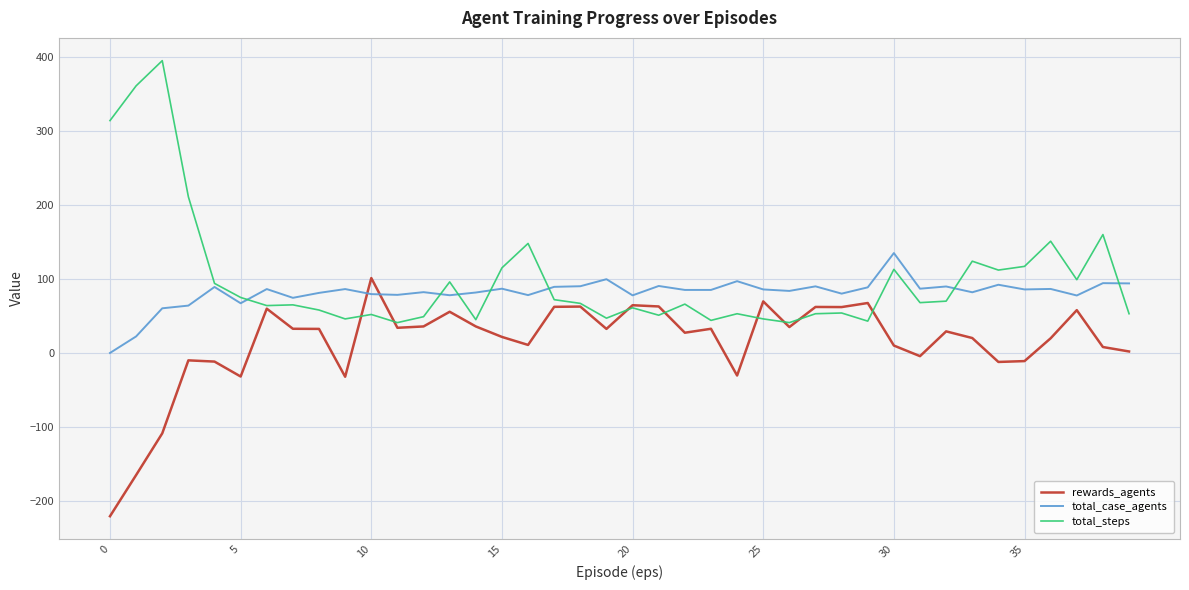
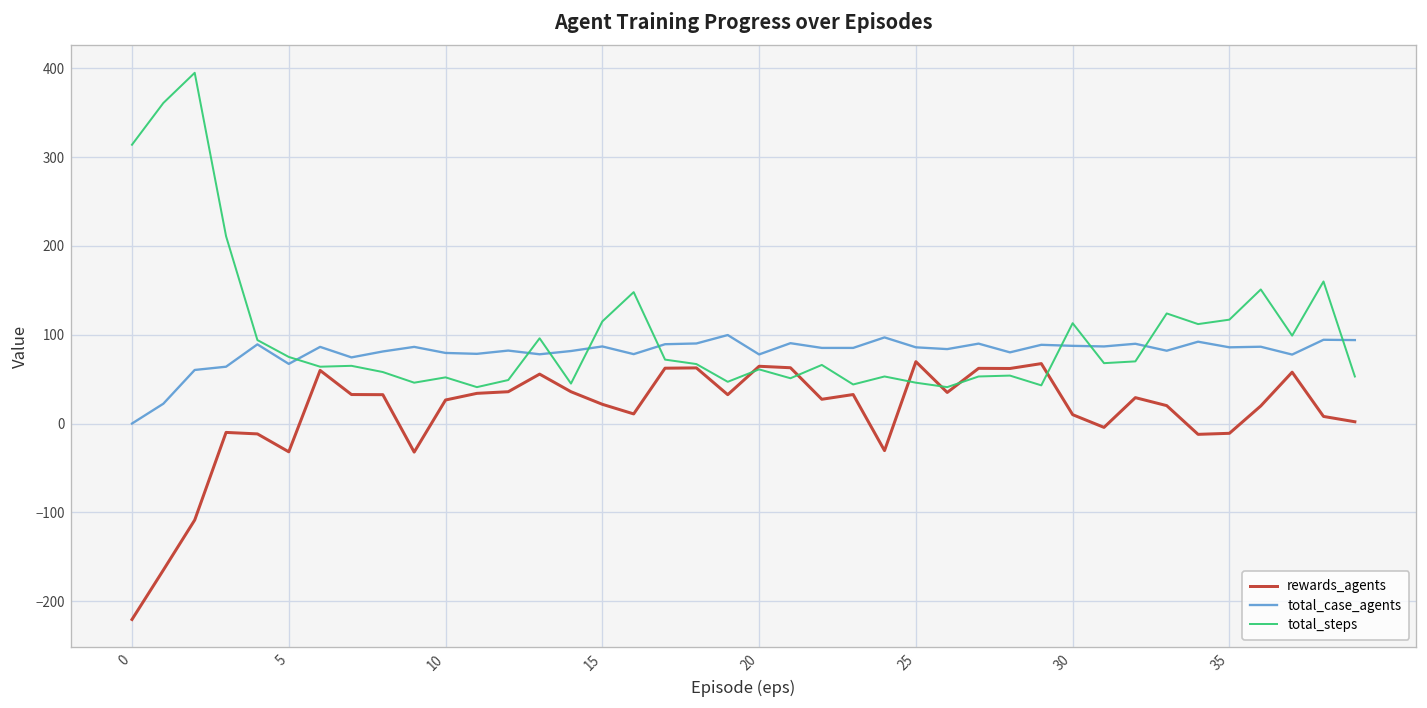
rewards_agents, 10: 100 -> 30
total_case_agents, 30: 140 -> 90
